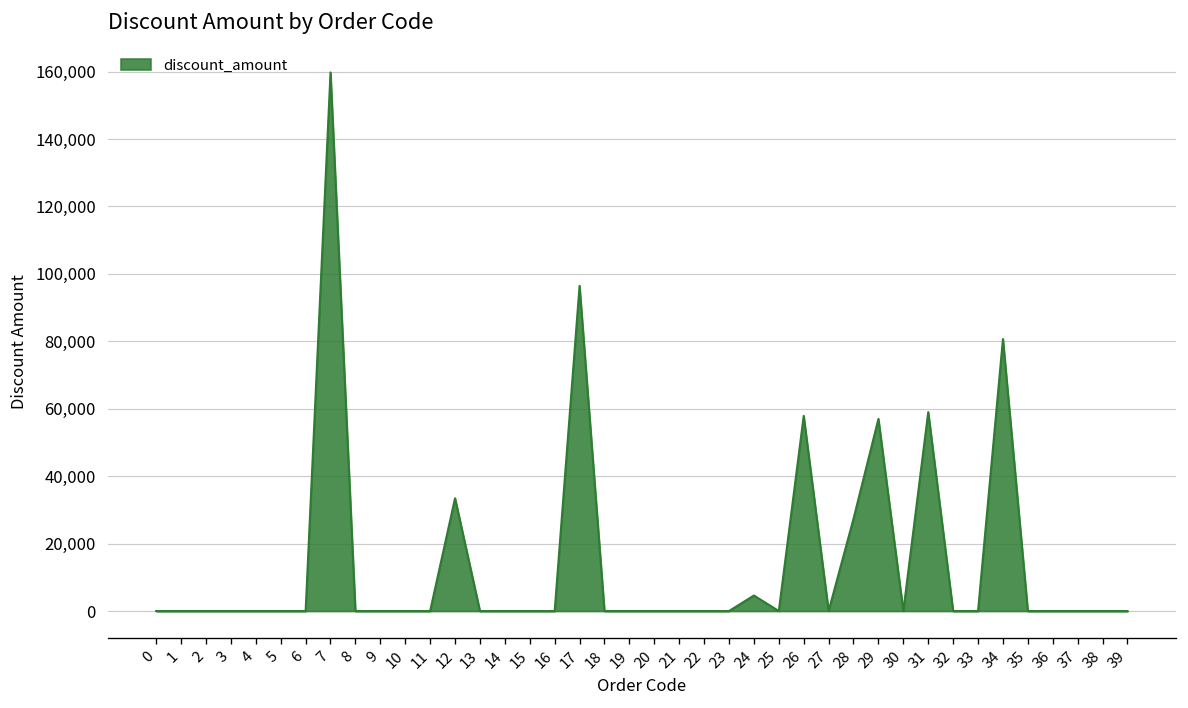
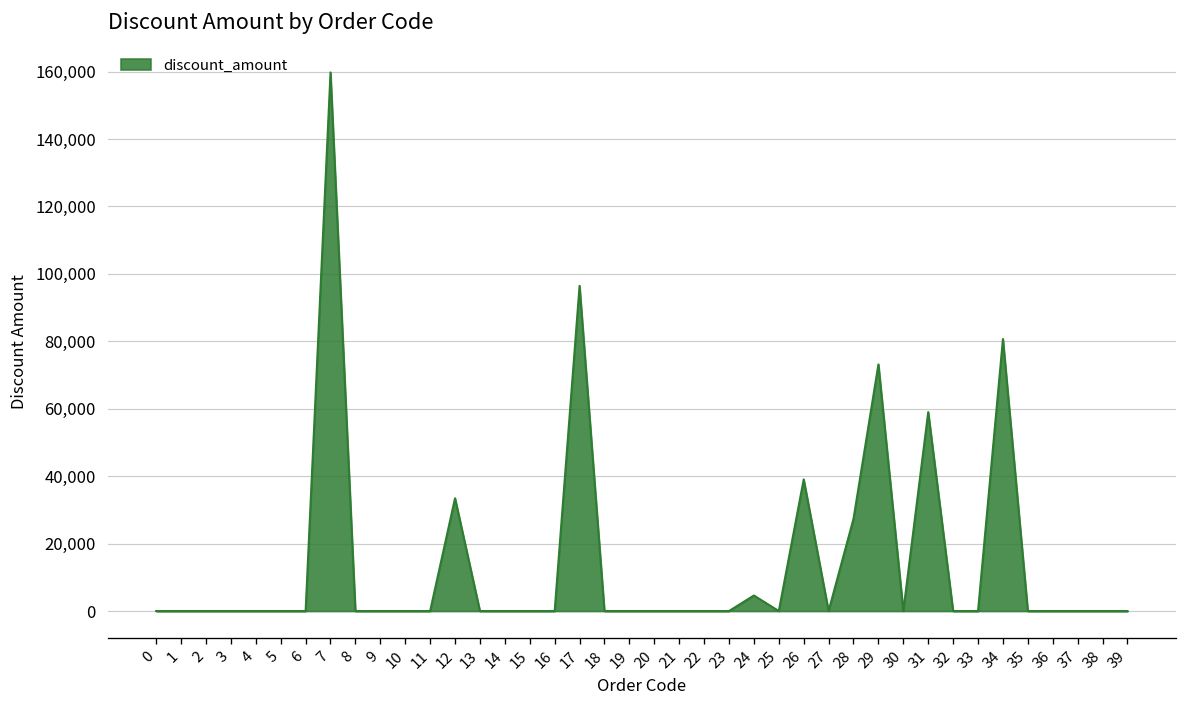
26: 58,000 -> 39,000
29: 57,000 -> 73,000
